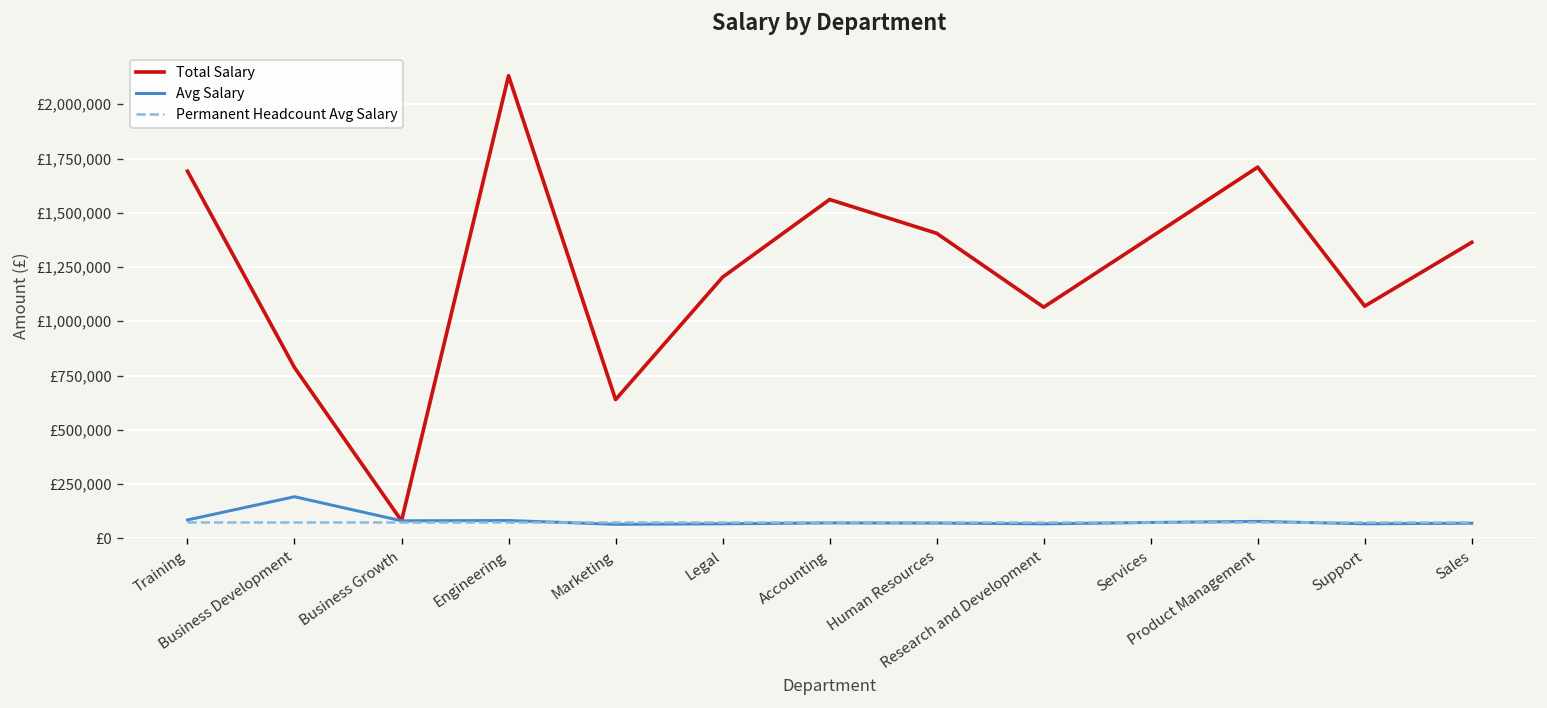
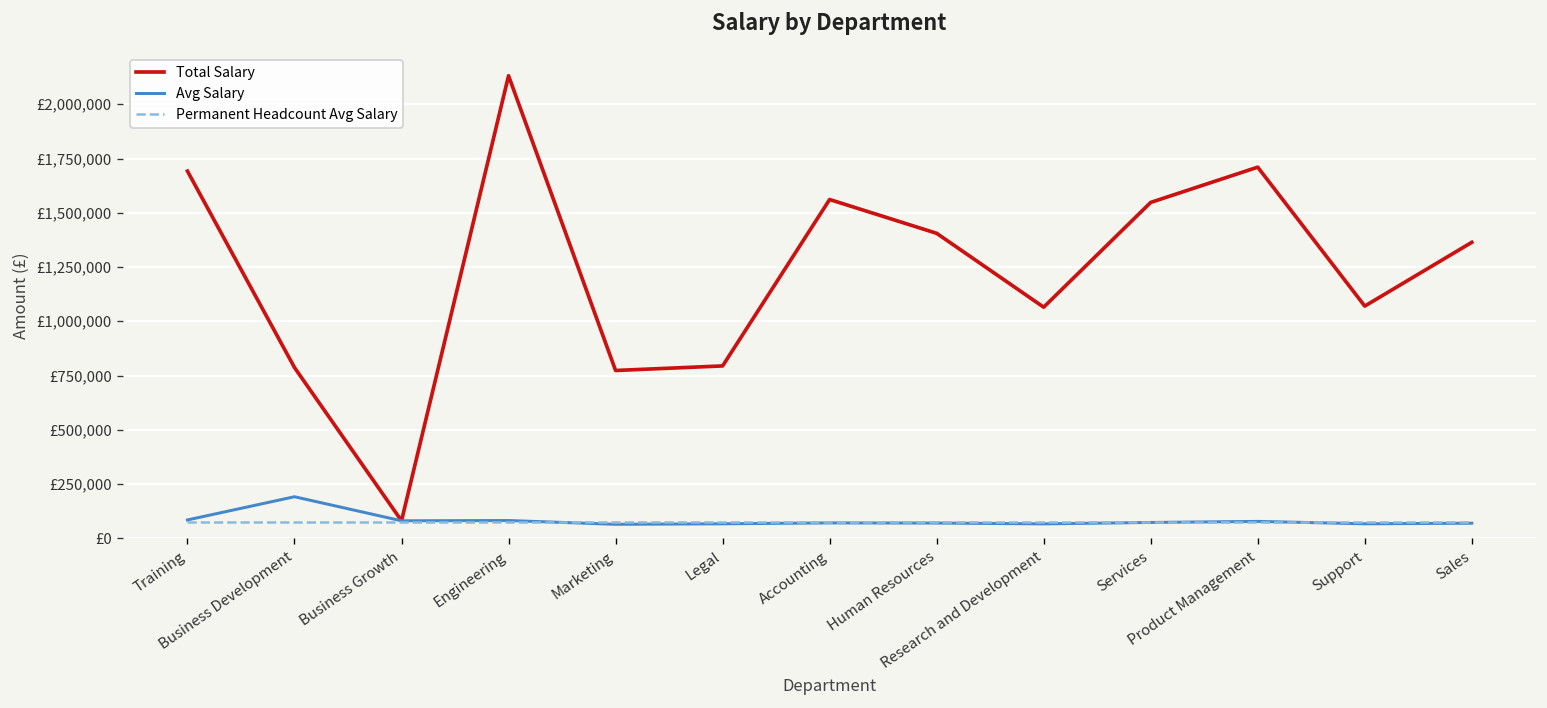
Total Salary, Marketing: £640,000 -> £770,000
Total Salary, Legal: £1,200,000 -> £790,000
Total Salary, Services: £1,390,000 -> £1,550,000
